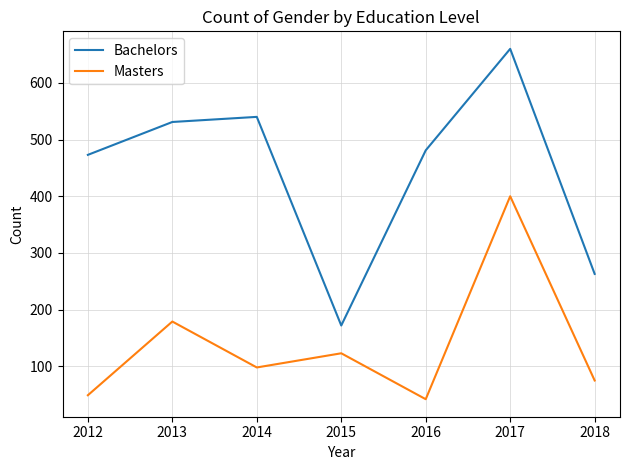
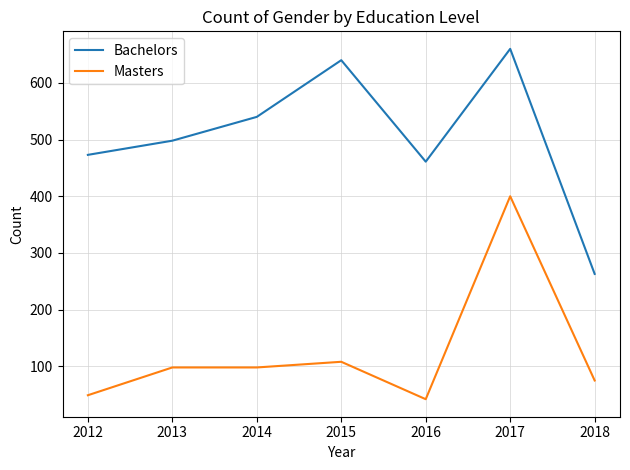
Bachelors, 2013: 530 -> 500
Masters, 2013: 180 -> 100
Bachelors, 2015: 170 -> 640
Masters, 2015: 120 -> 110
Bachelors, 2016: 480 -> 460
